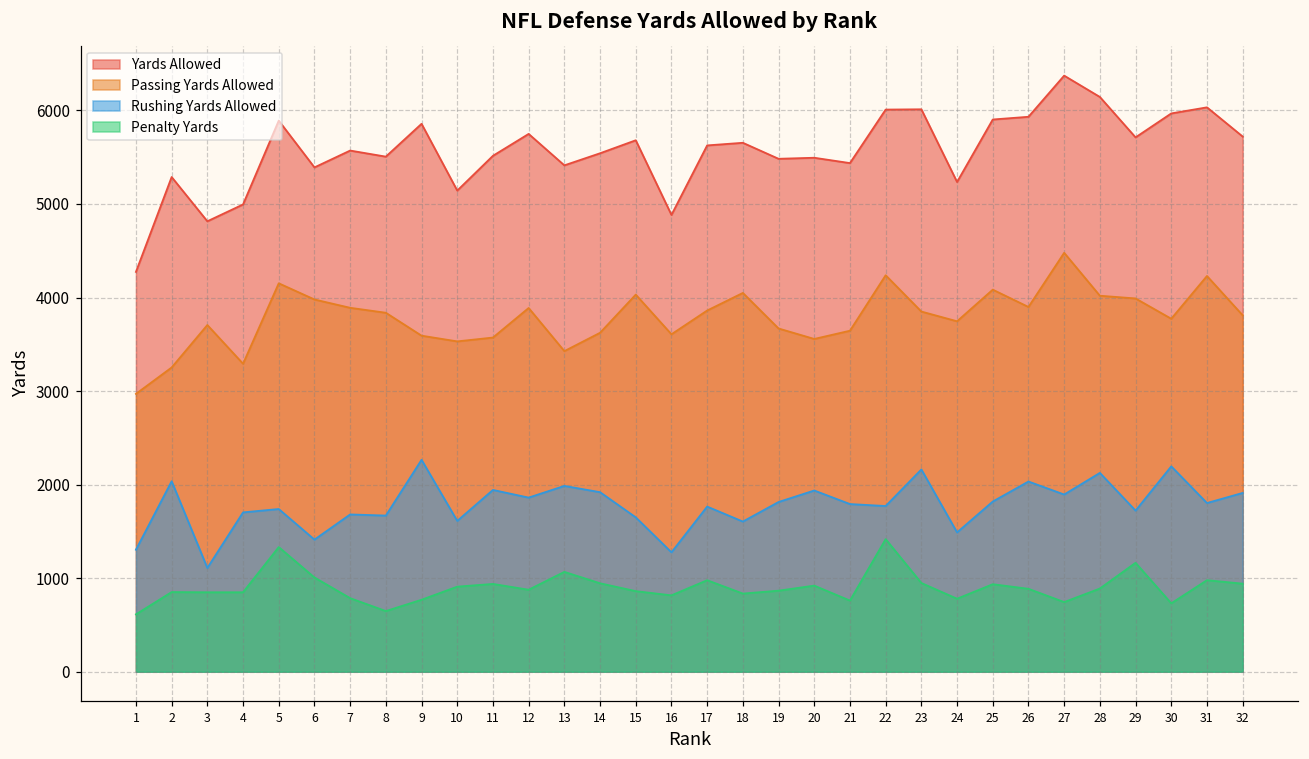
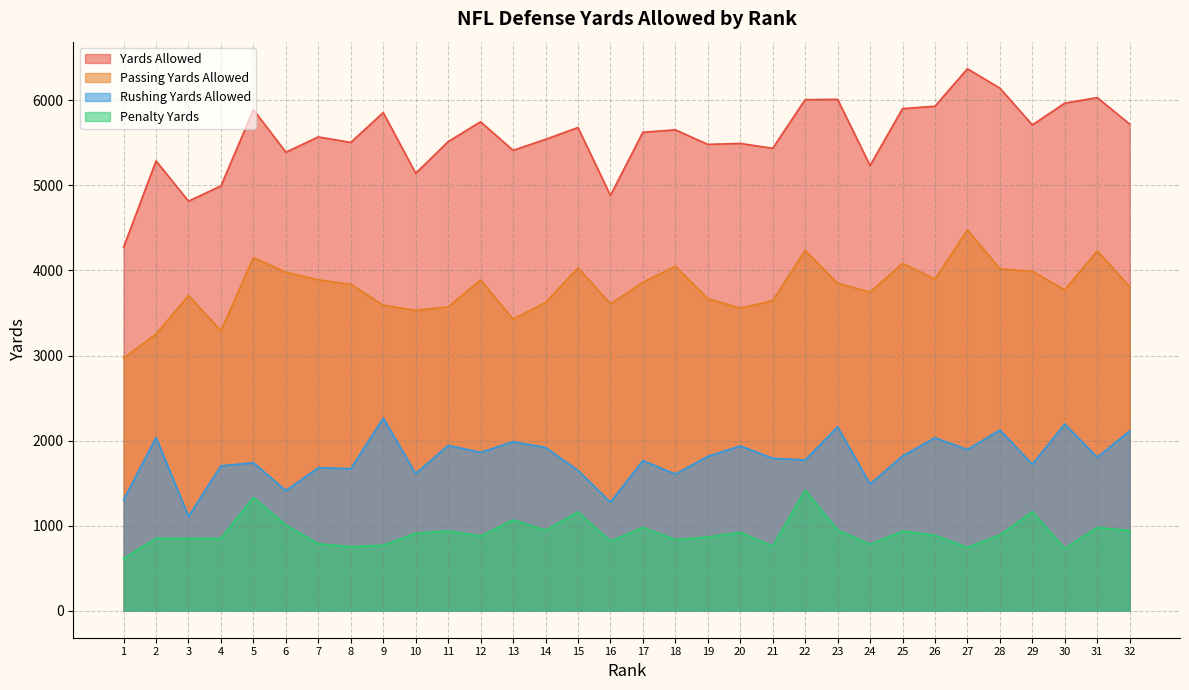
Penalty Yards, 8: 600 -> 800
Penalty Yards, 15: 900 -> 1200
Rushing Yards Allowed, 32: 1900 -> 2100
